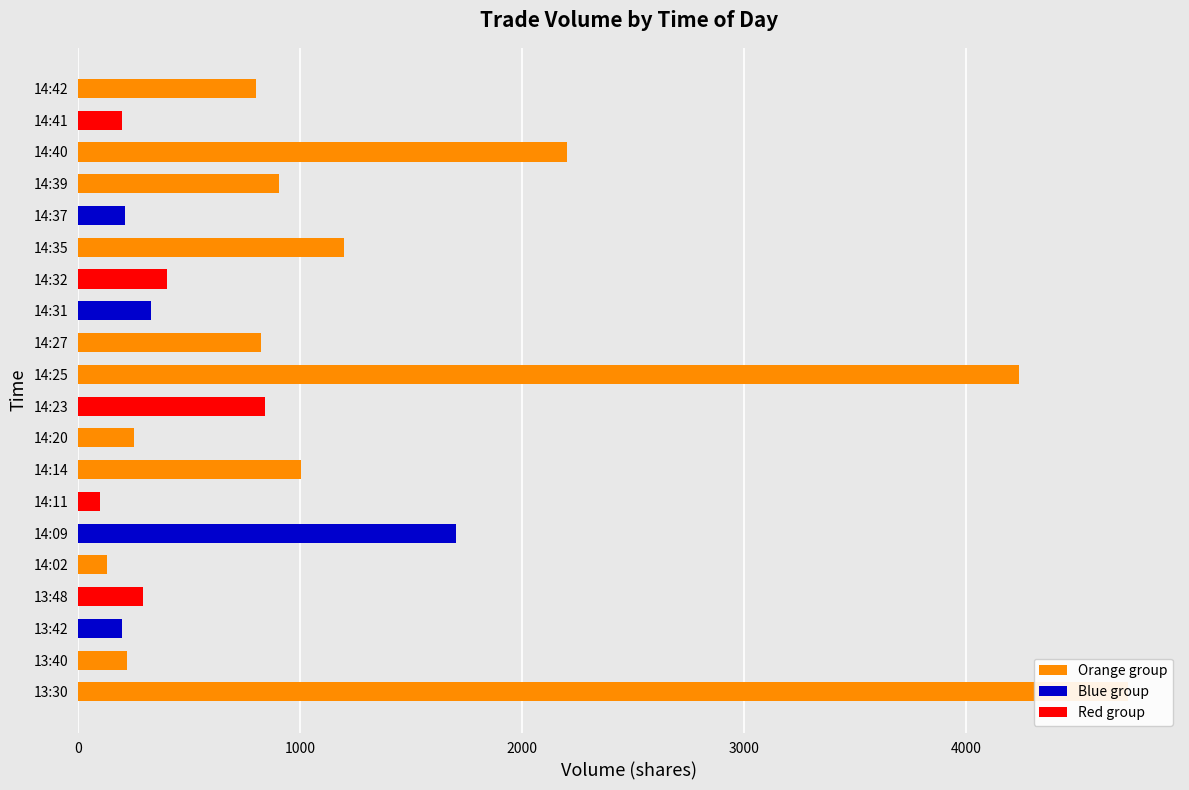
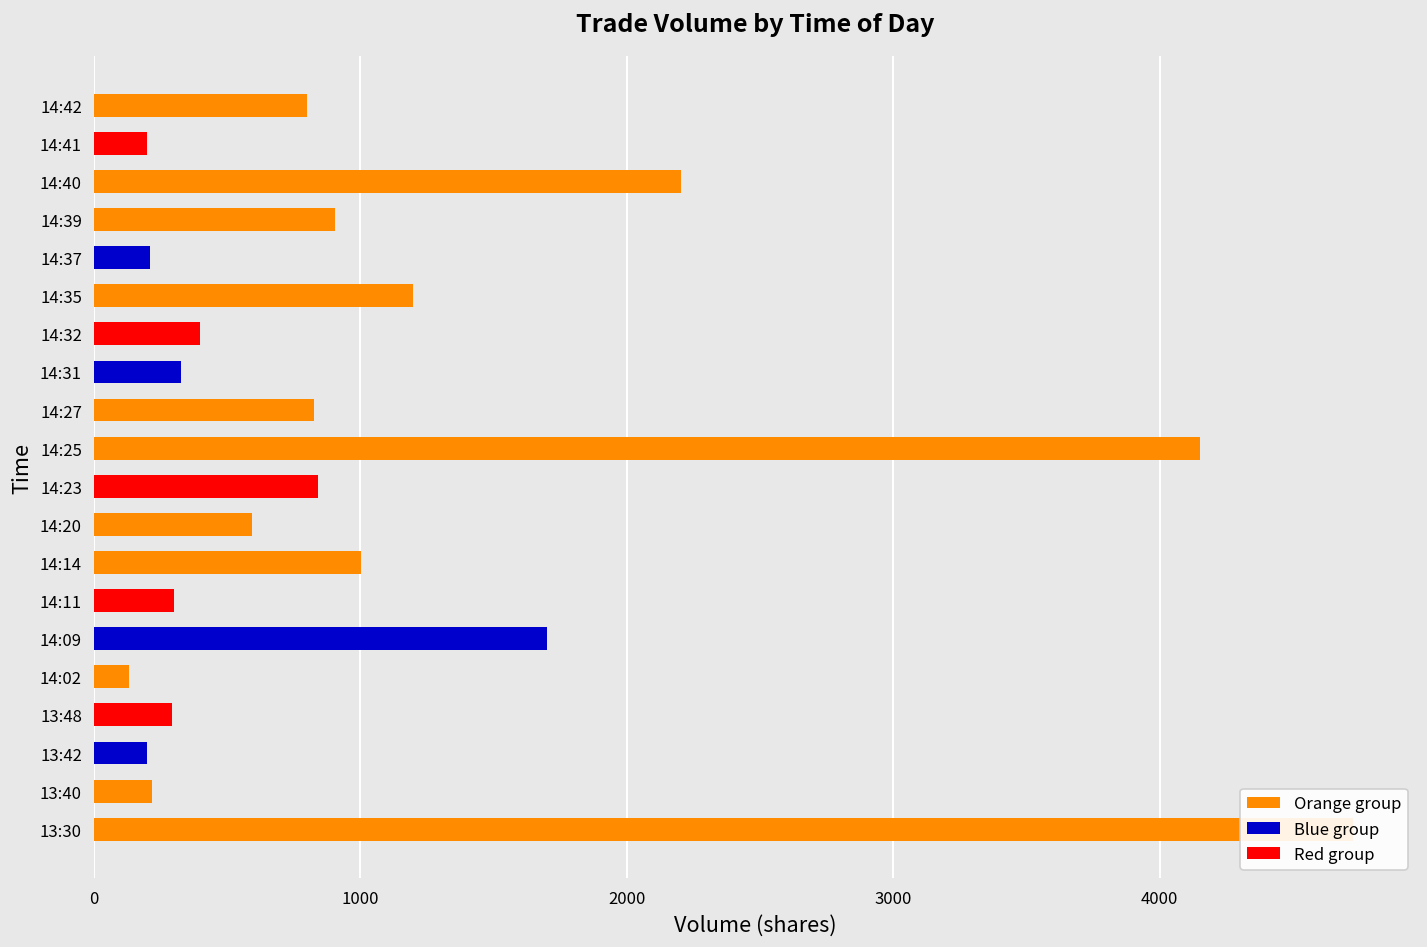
14:25: 4240 -> 4150
14:20: 250 -> 590
14:11: 100 -> 300
